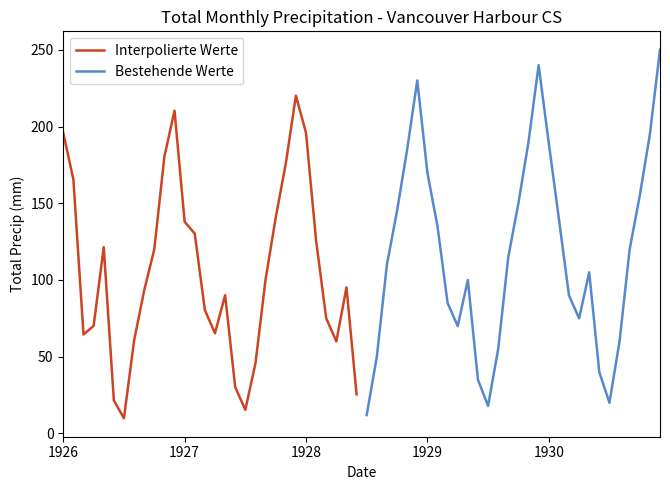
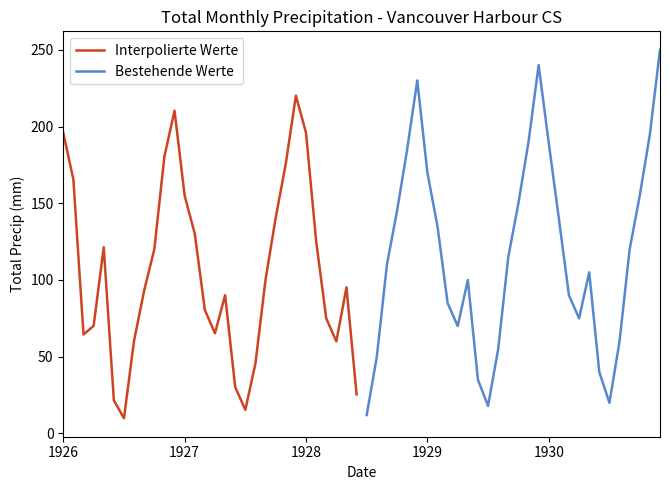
Interpolierte Werte, 1927: 138 -> 155
